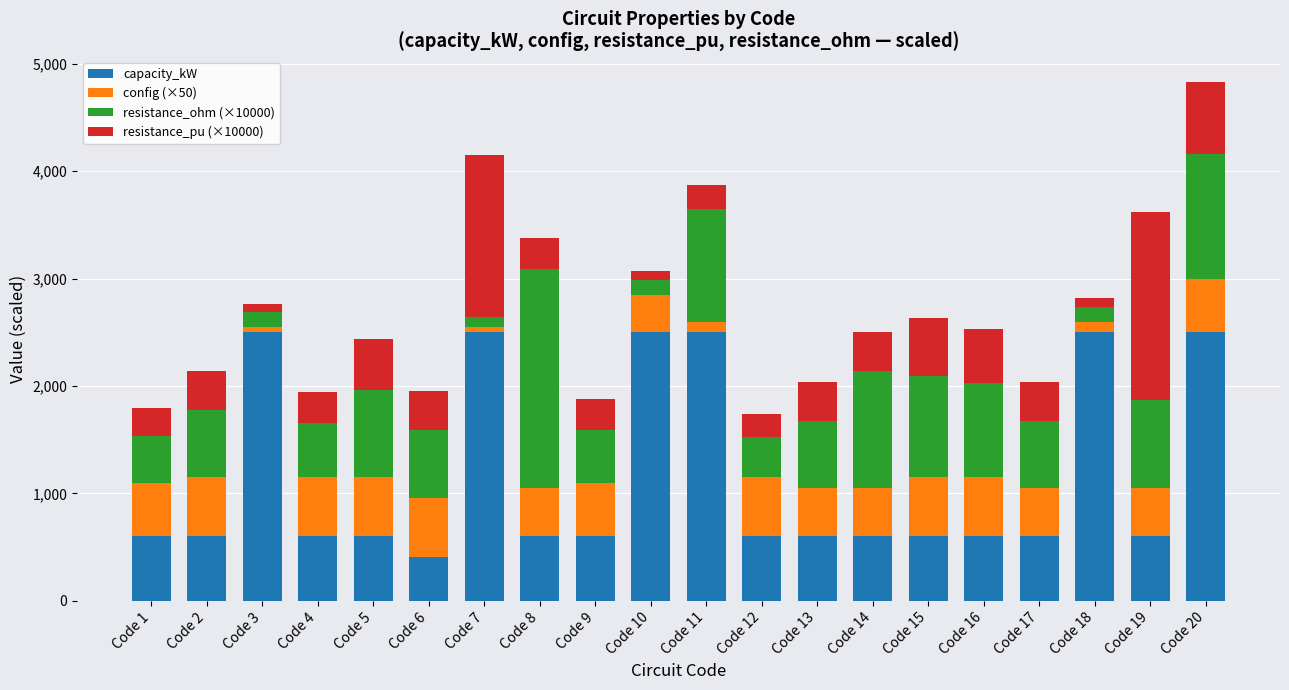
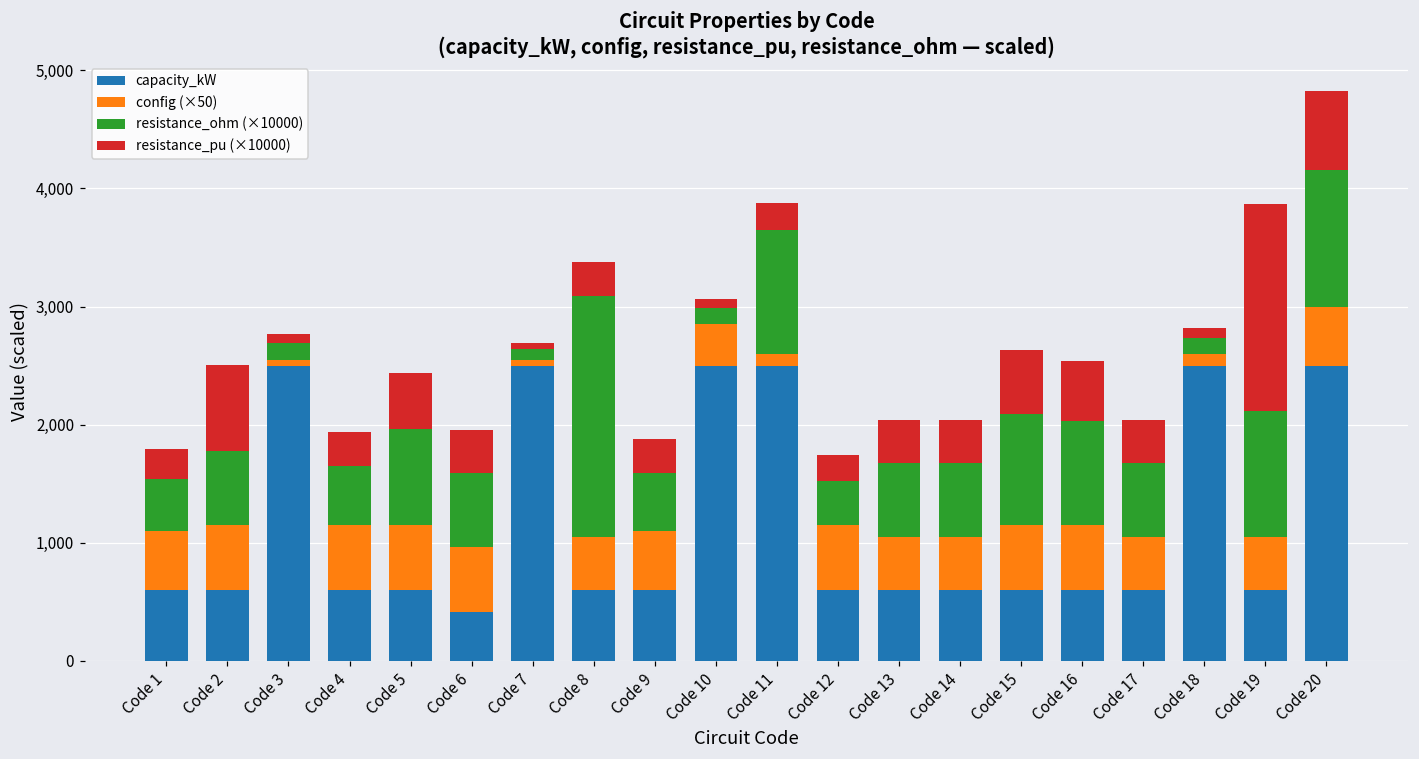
resistance_pu (×10000), Code 2: 360 -> 730
resistance_pu (×10000), Code 7: 1,510 -> 50
resistance_ohm (×10000), Code 14: 1,090 -> 630
resistance_ohm (×10000), Code 19: 820 -> 1,070
